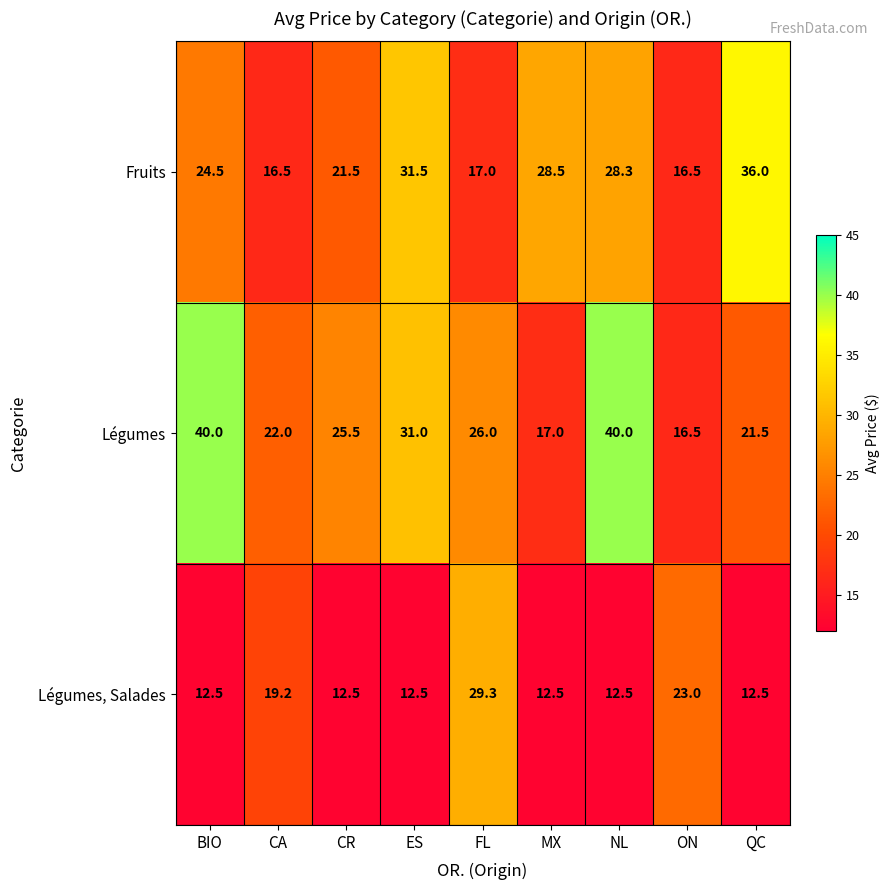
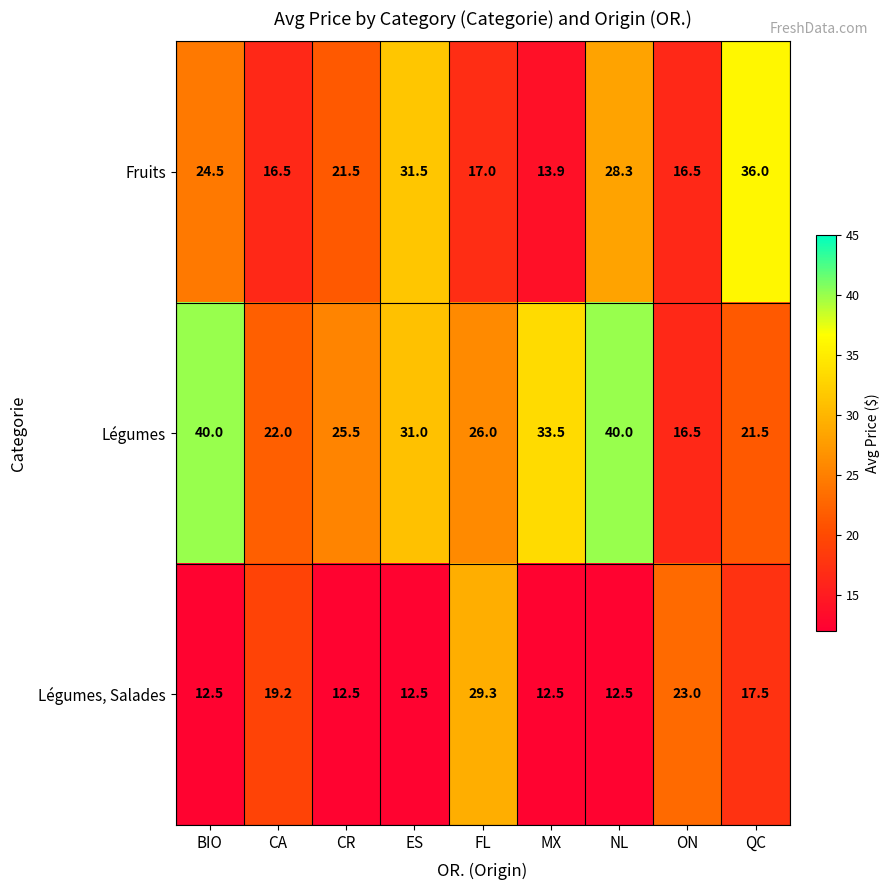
Fruits, MX: 28.5 -> 13.9
Légumes, MX: 17.0 -> 33.5
Légumes, Salades, QC: 12.5 -> 17.5
